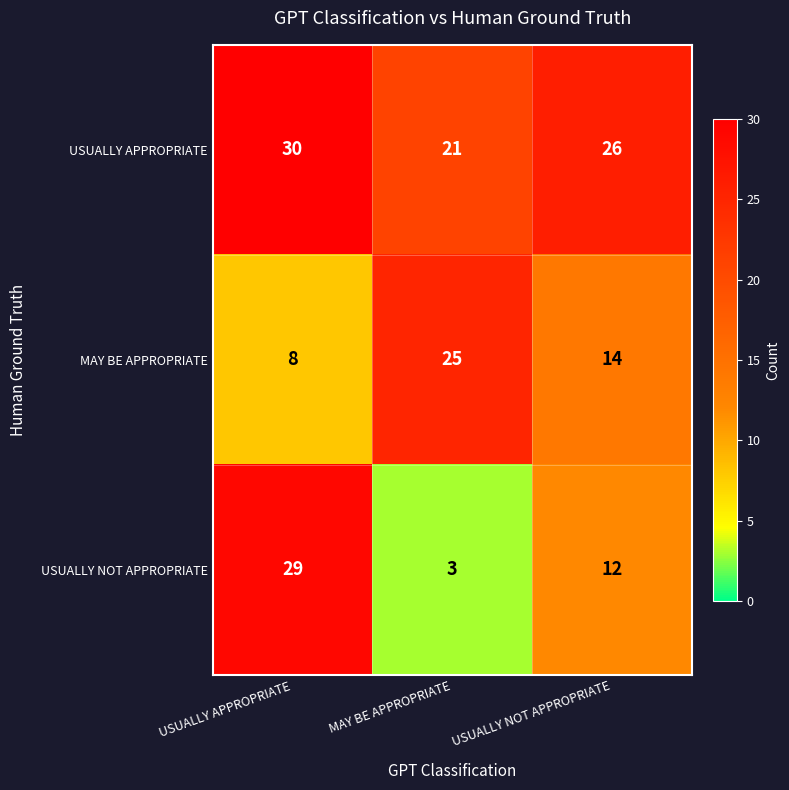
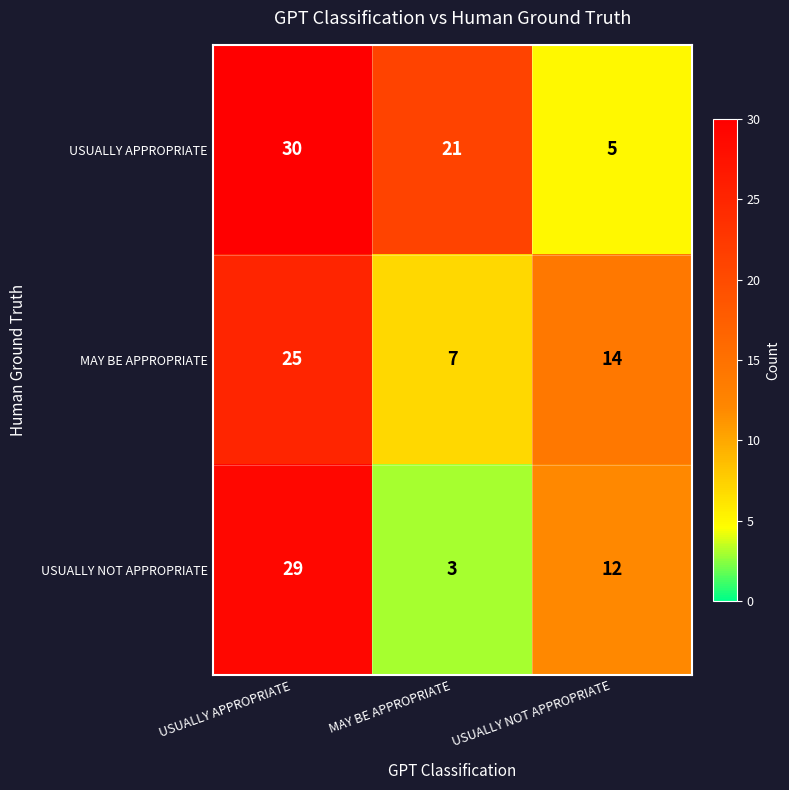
USUALLY APPROPRIATE, USUALLY NOT APPROPRIATE: 26 -> 5
MAY BE APPROPRIATE, USUALLY APPROPRIATE: 8 -> 25
MAY BE APPROPRIATE, MAY BE APPROPRIATE: 25 -> 7
